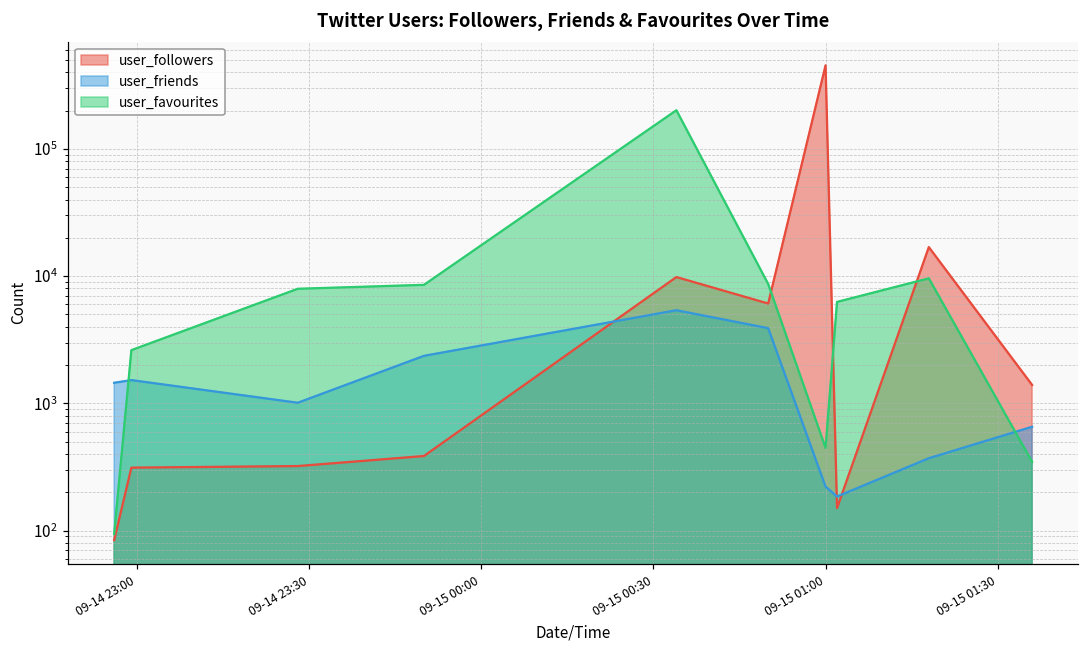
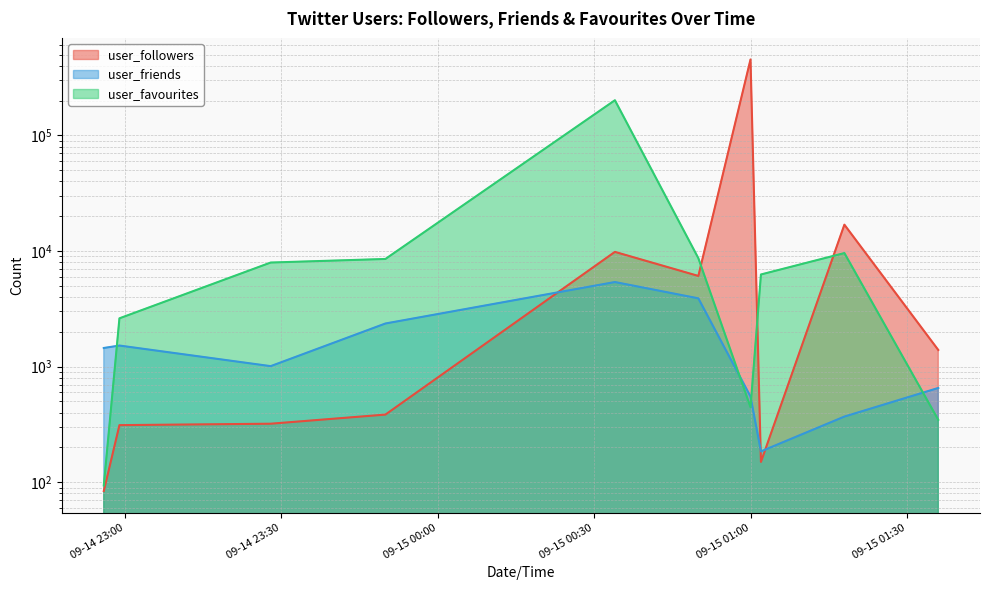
user_friends, 09-15 01:00: 220 -> 600
